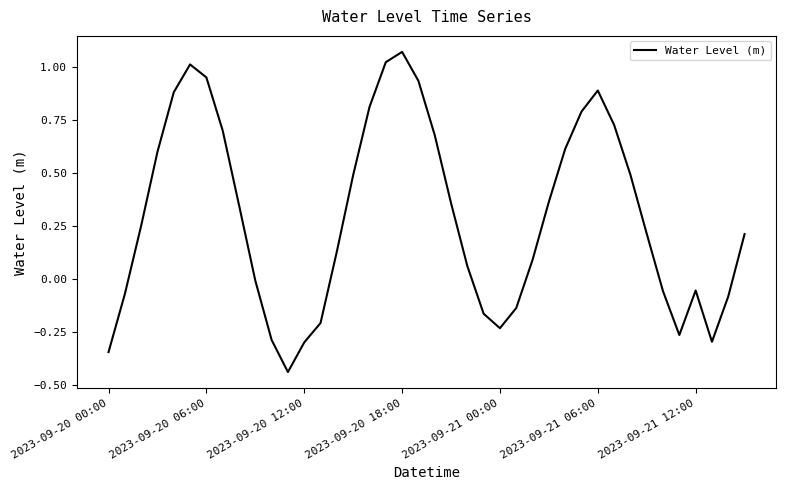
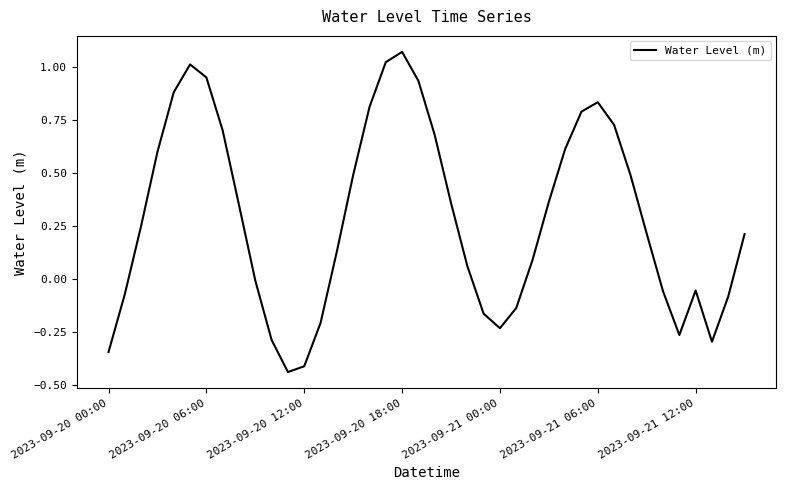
2023-09-20 12:00: -0.30 -> -0.41
2023-09-21 06:00: 0.89 -> 0.83
